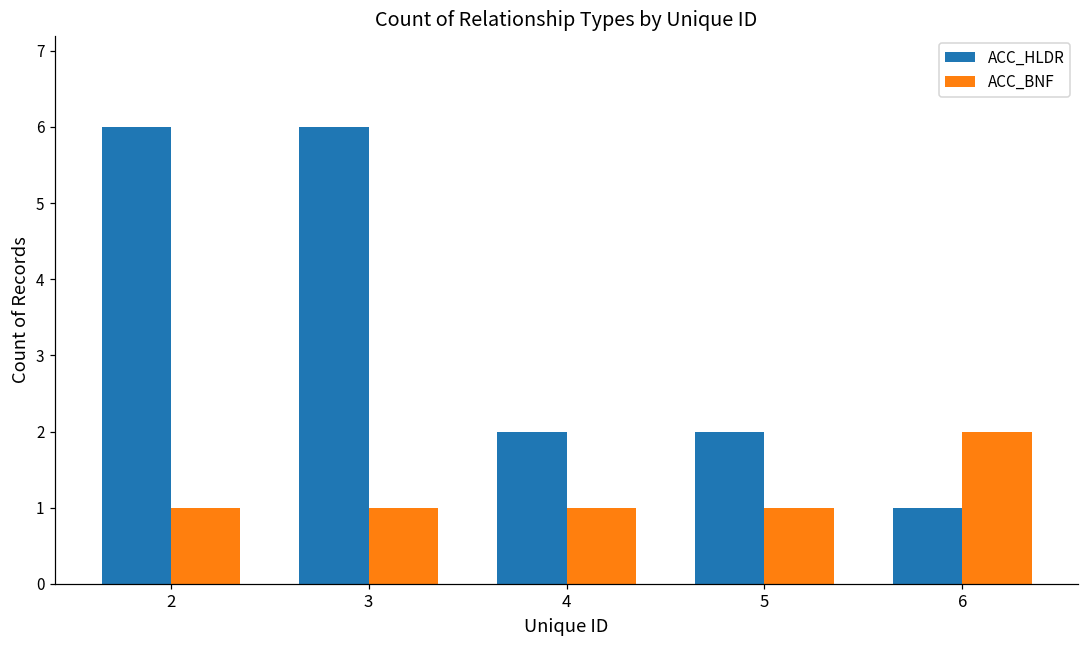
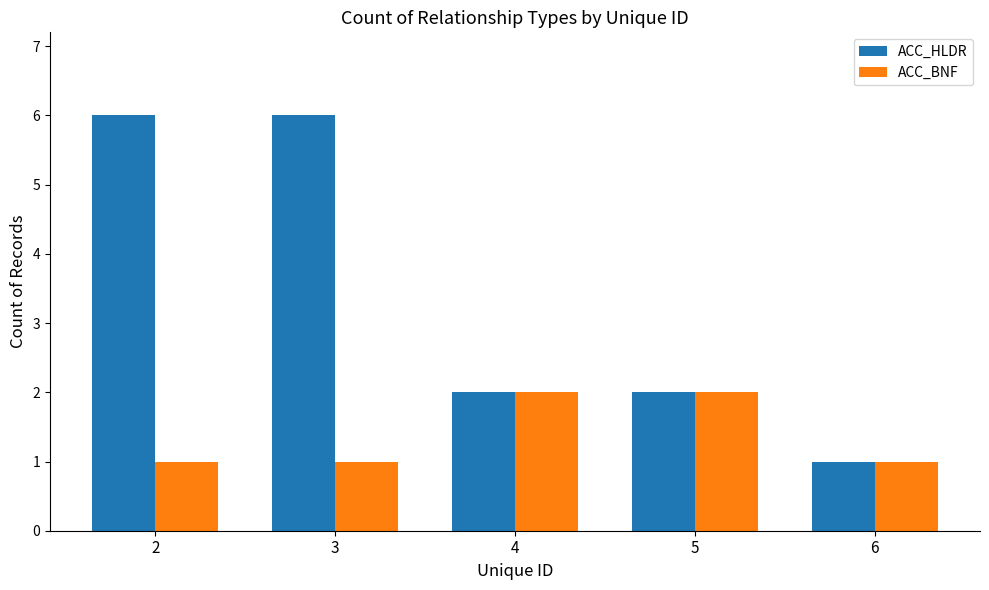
ACC_BNF, 4: 1 -> 2
ACC_BNF, 5: 1 -> 2
ACC_BNF, 6: 2 -> 1
